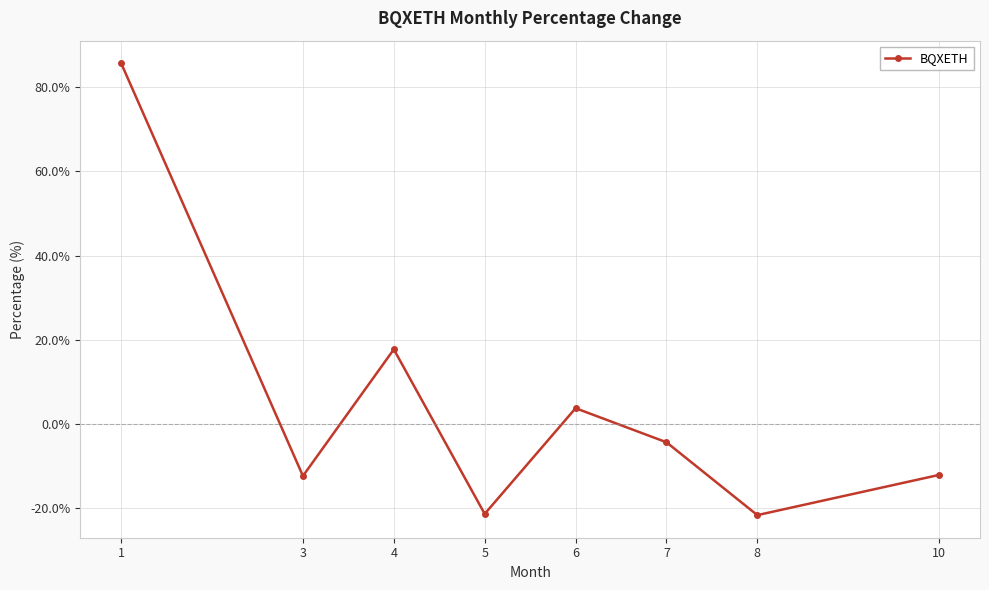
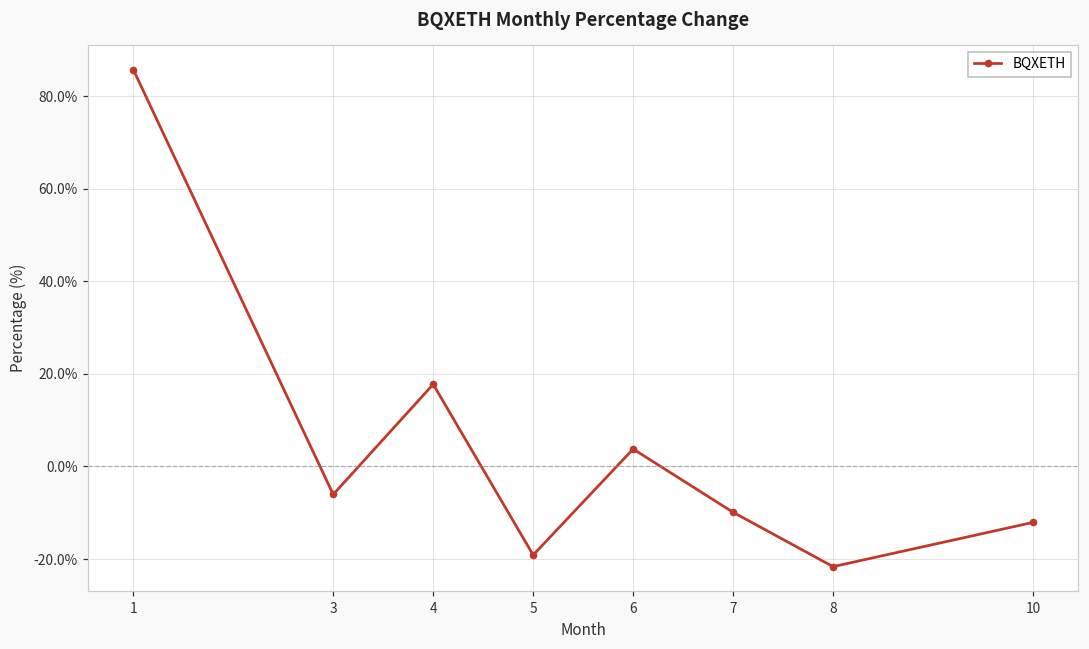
3: -12% -> -6%
5: -21% -> -19%
7: -4% -> -10%
